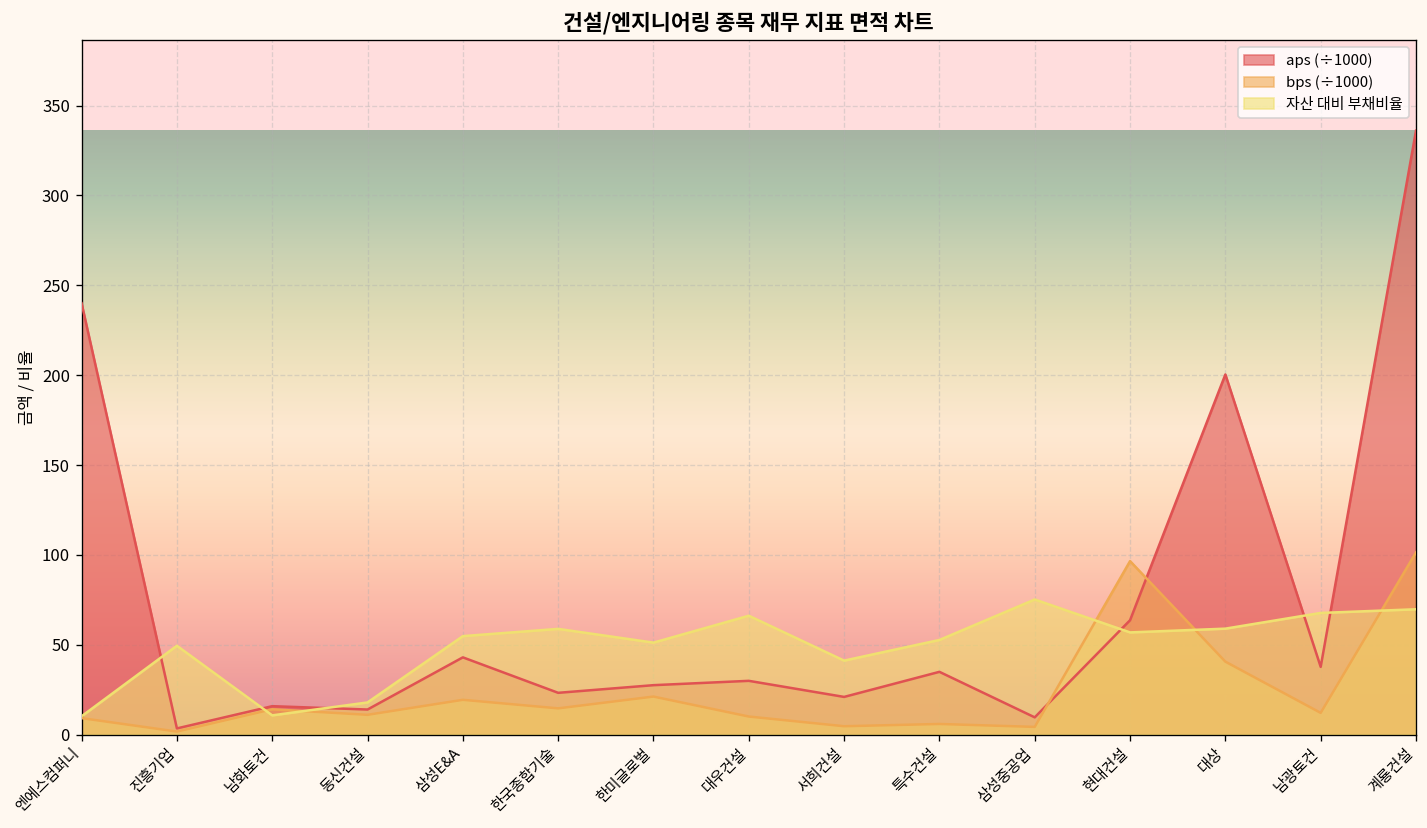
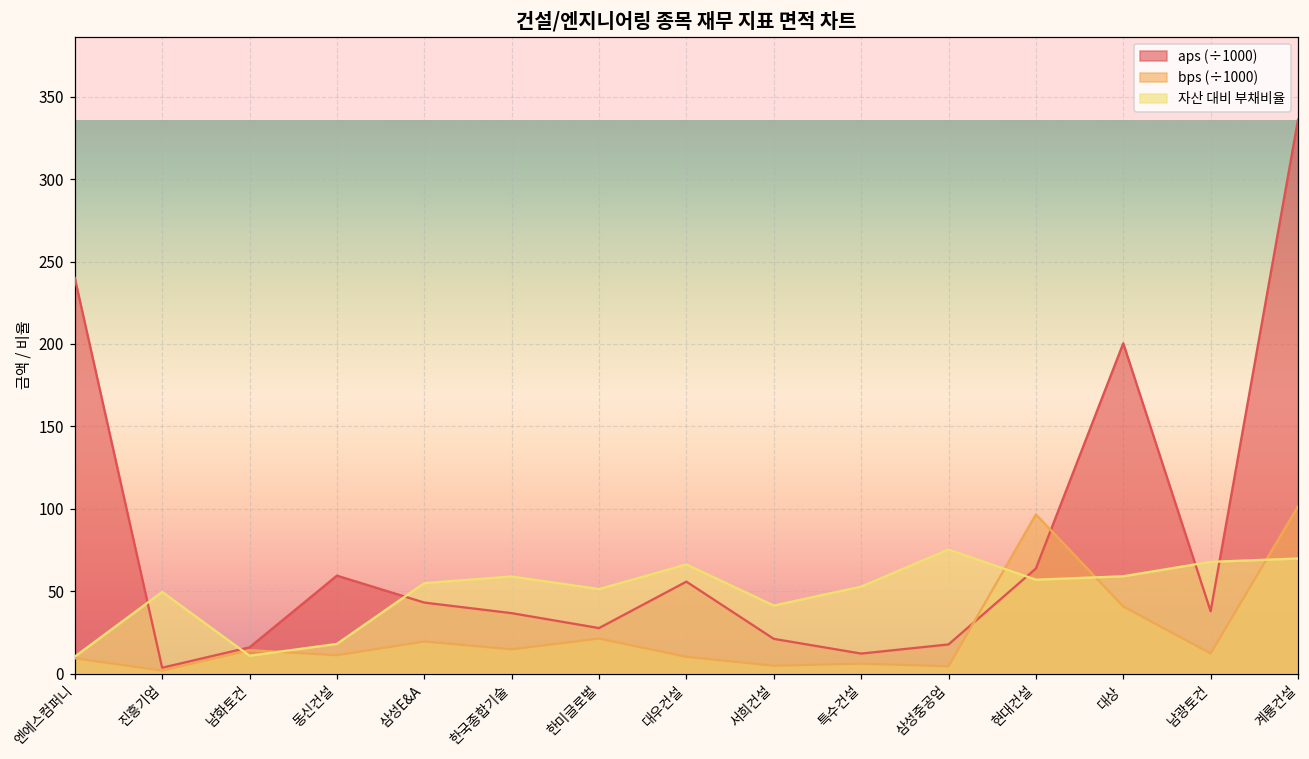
aps (÷1000), 동신건설: 14 -> 59
aps (÷1000), 한국종합기술: 23 -> 37
aps (÷1000), 대우건설: 30 -> 56
aps (÷1000), 특수건설: 35 -> 12
aps (÷1000), 삼성중공업: 10 -> 18
